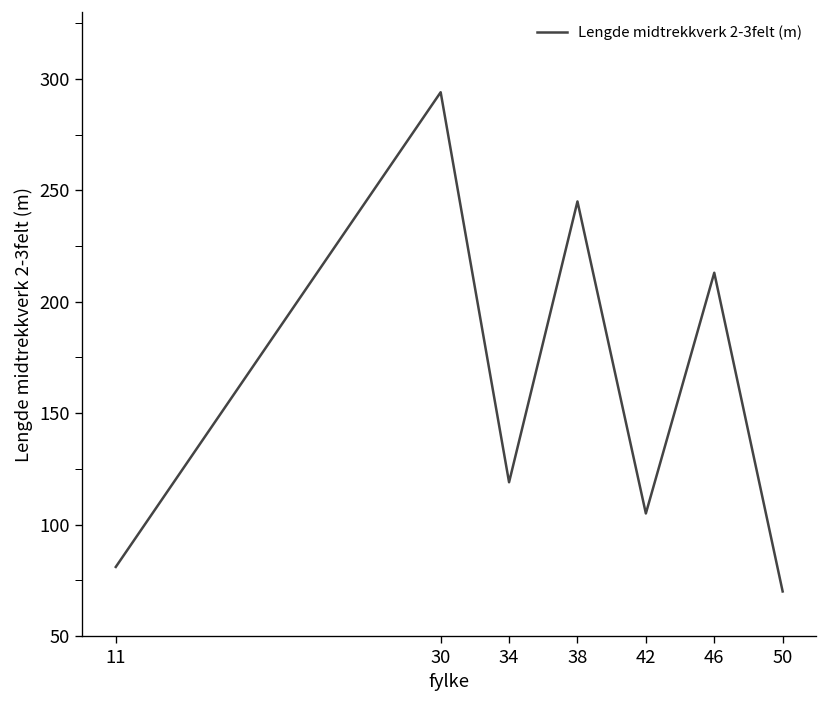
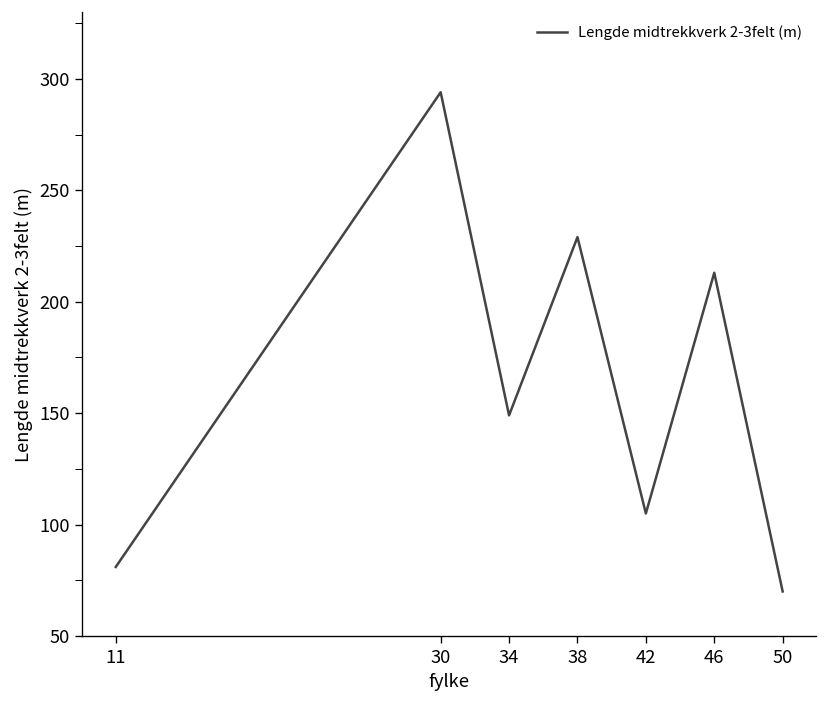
34: 119 -> 149
38: 245 -> 229
